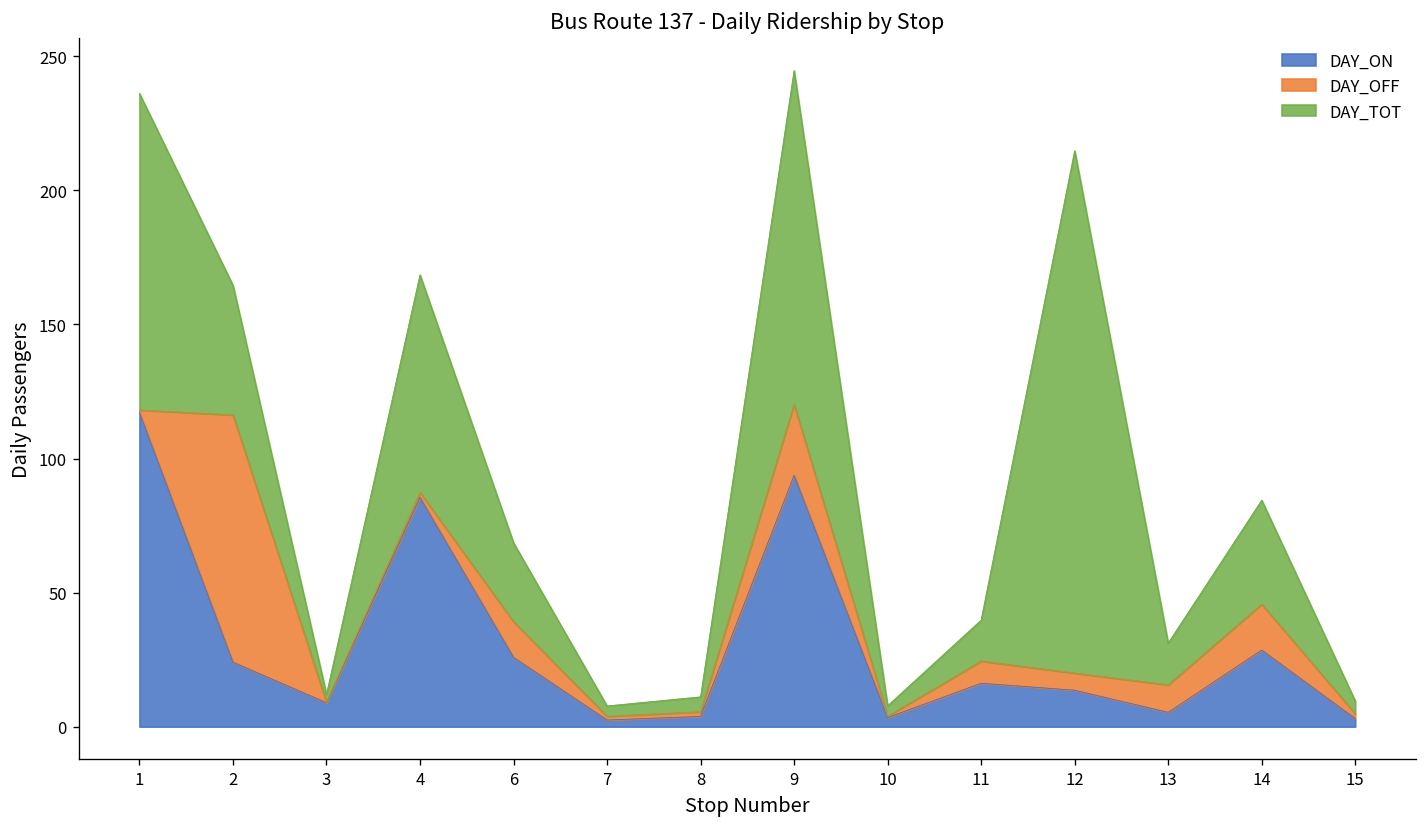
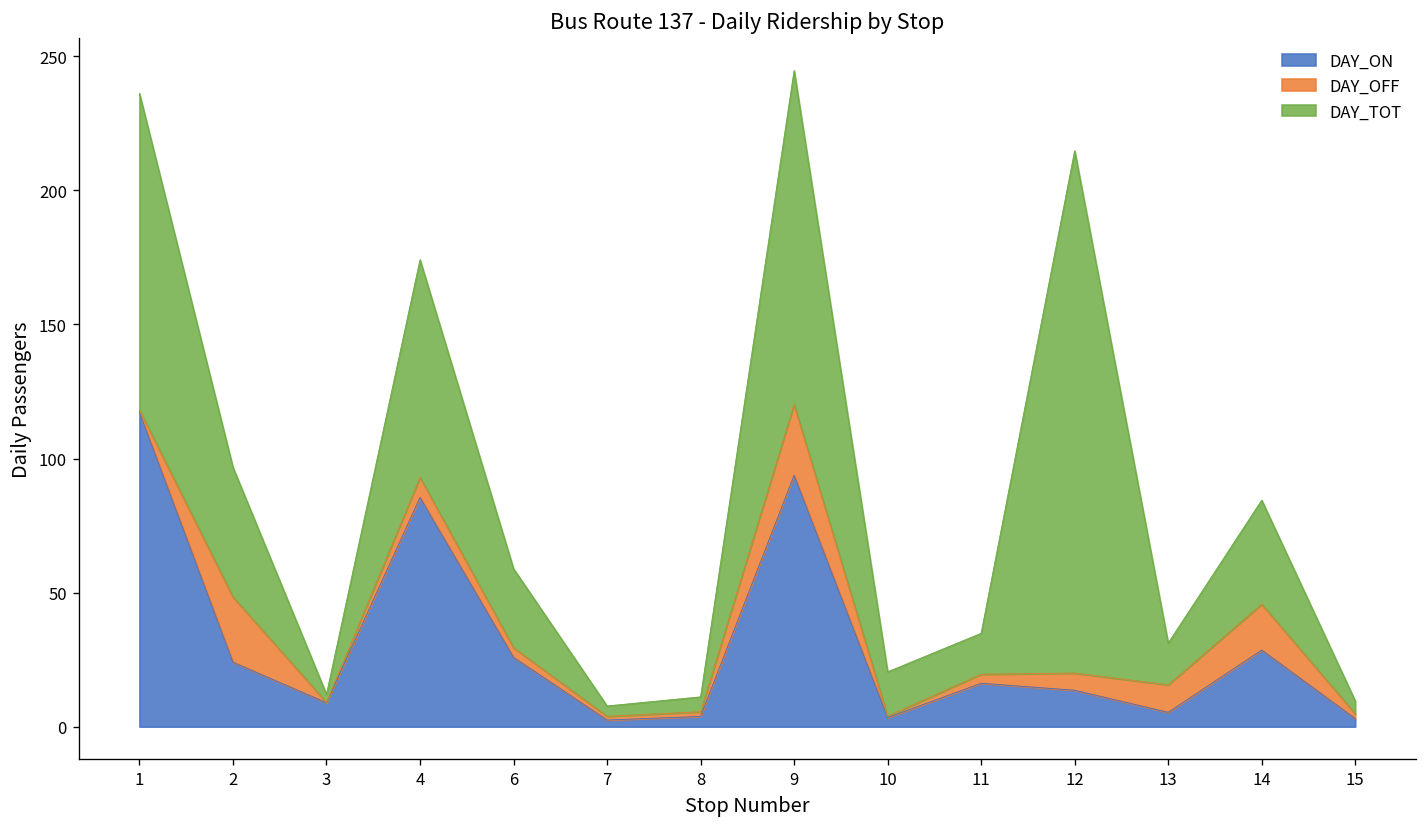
DAY_OFF, 2: 92 -> 24
DAY_OFF, 4: 2 -> 7
DAY_OFF, 6: 13 -> 4
DAY_TOT, 10: 4 -> 17
DAY_OFF, 11: 8 -> 3
